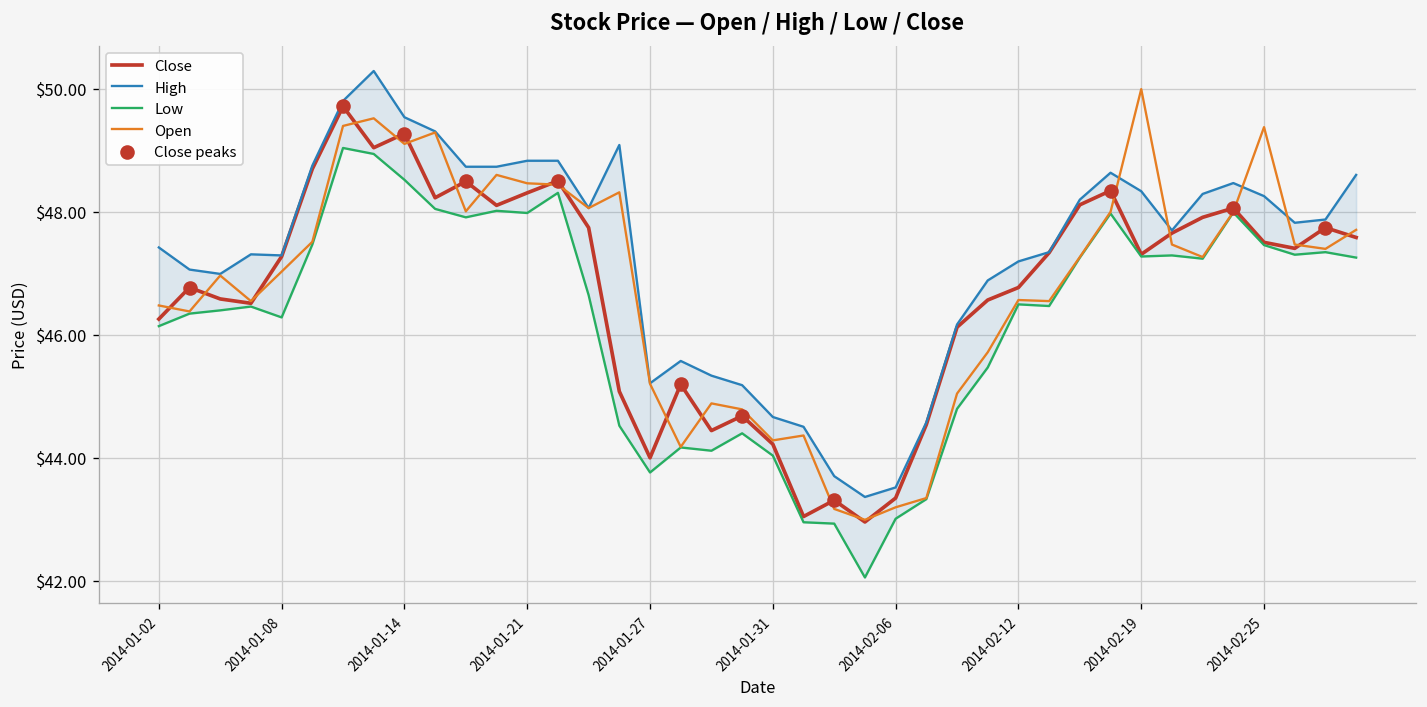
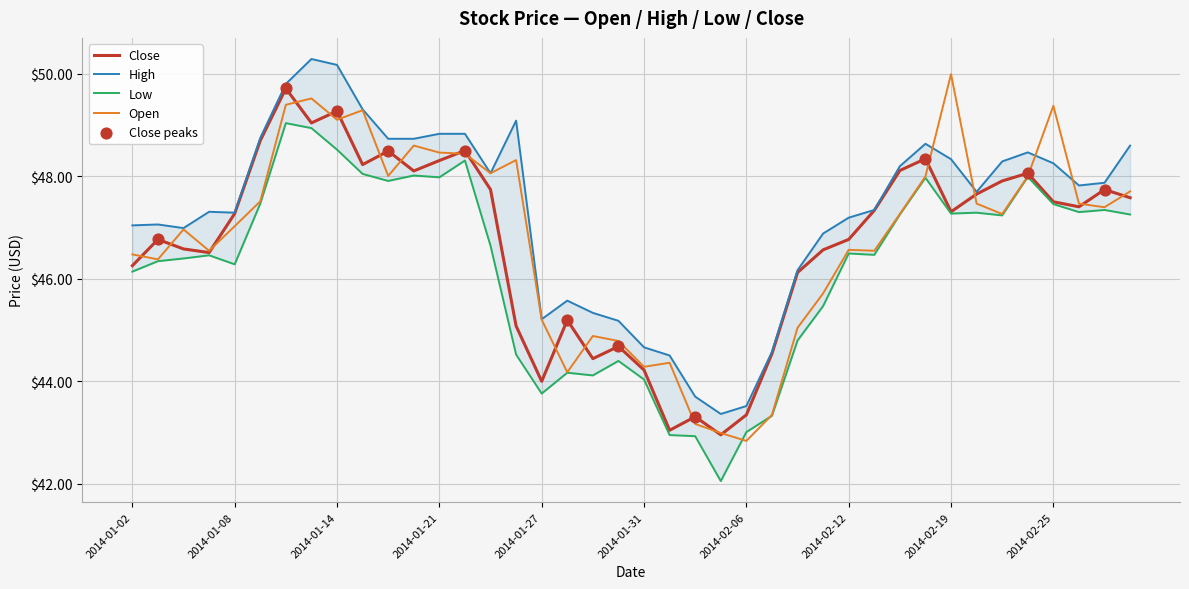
High, 2014-01-02: $47.4 -> $47.0
High, 2014-01-14: $49.5 -> $50.2
Open, 2014-02-06: $43.2 -> $42.8
